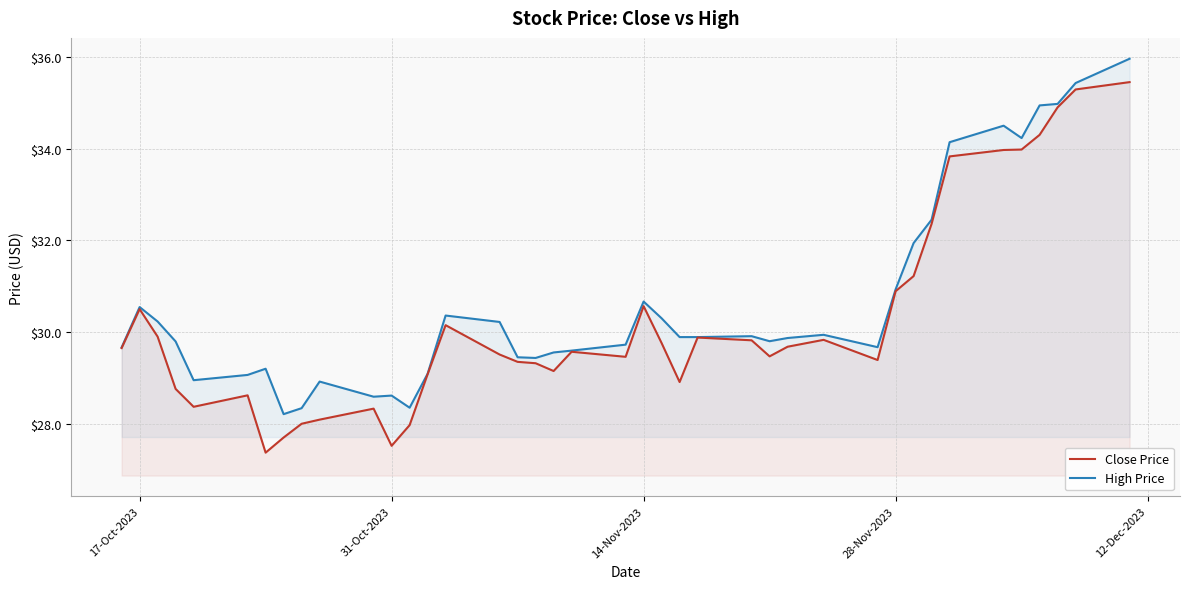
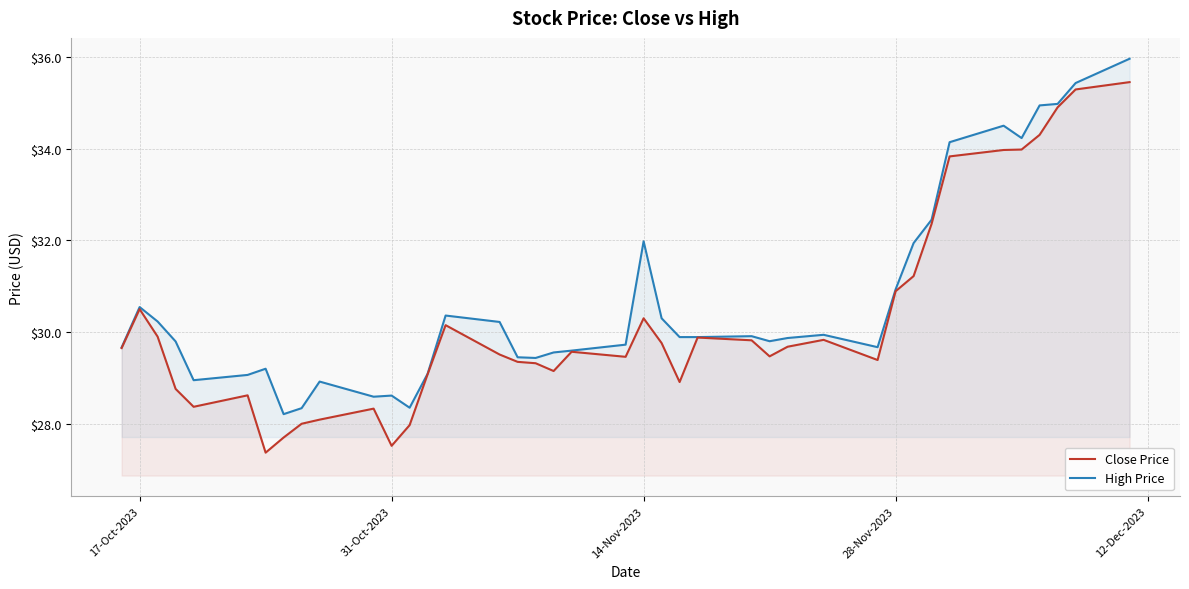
Close Price, 14-Nov-2023: $30.6 -> $30.3
High Price, 14-Nov-2023: $30.7 -> $32.0
